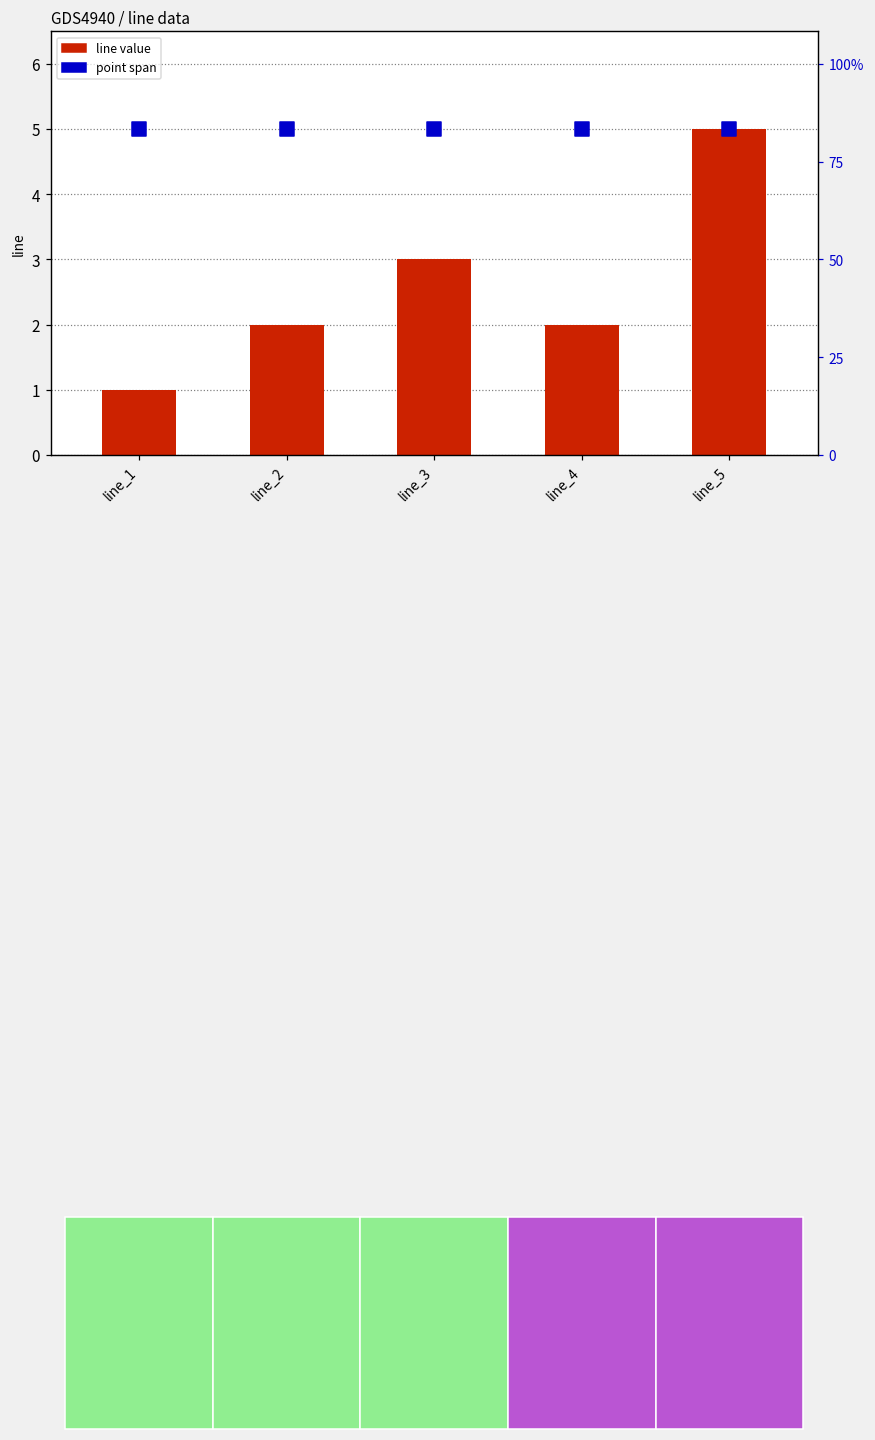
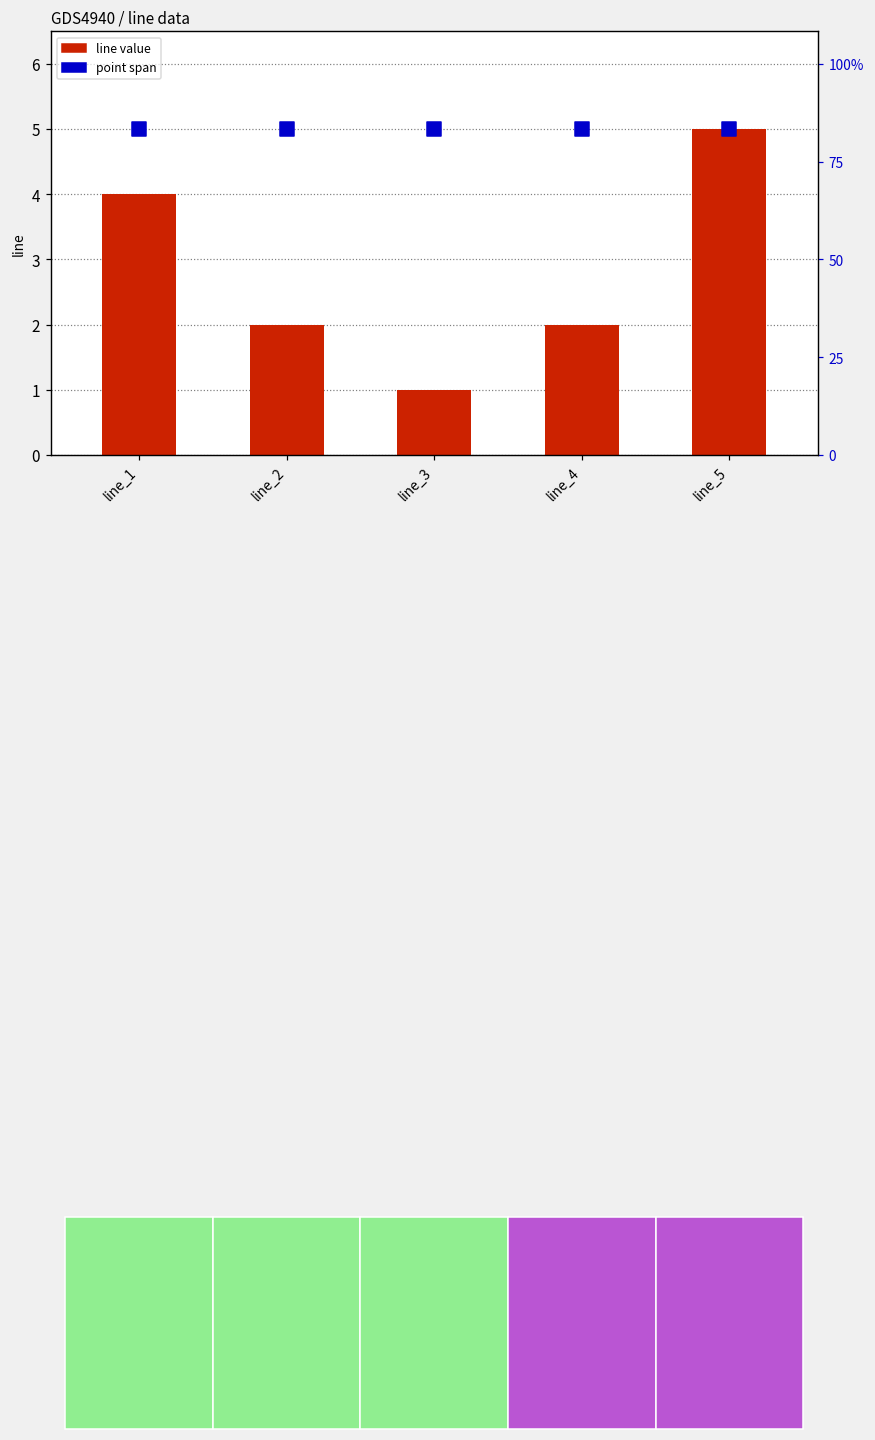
line value, line_1: 1 -> 4
line value, line_3: 3 -> 1
